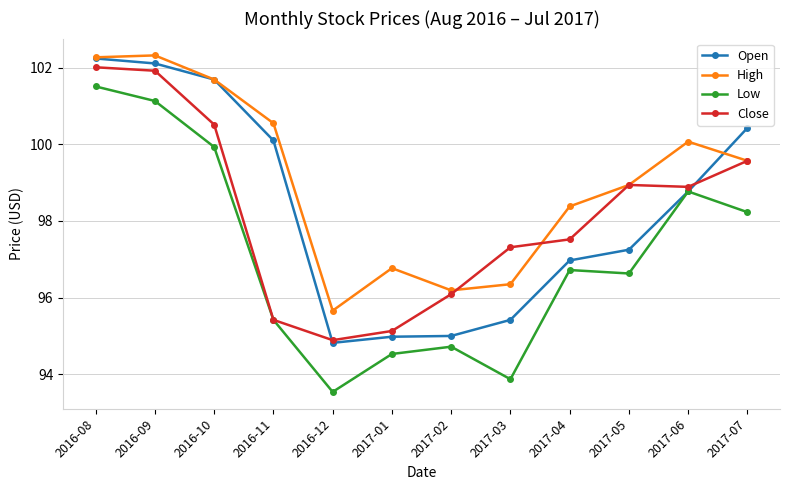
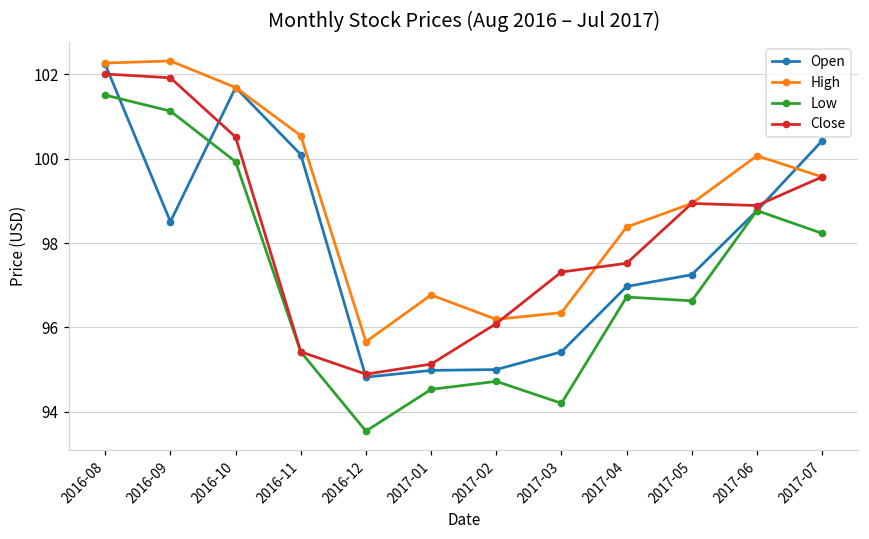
Open, 2016-09: 102.1 -> 98.5
Low, 2017-03: 93.9 -> 94.2
